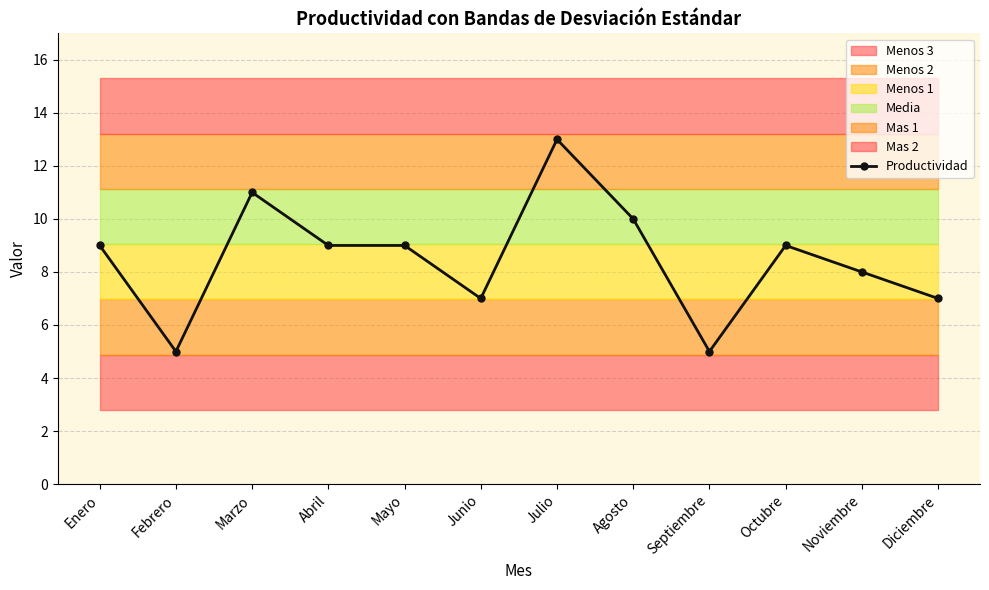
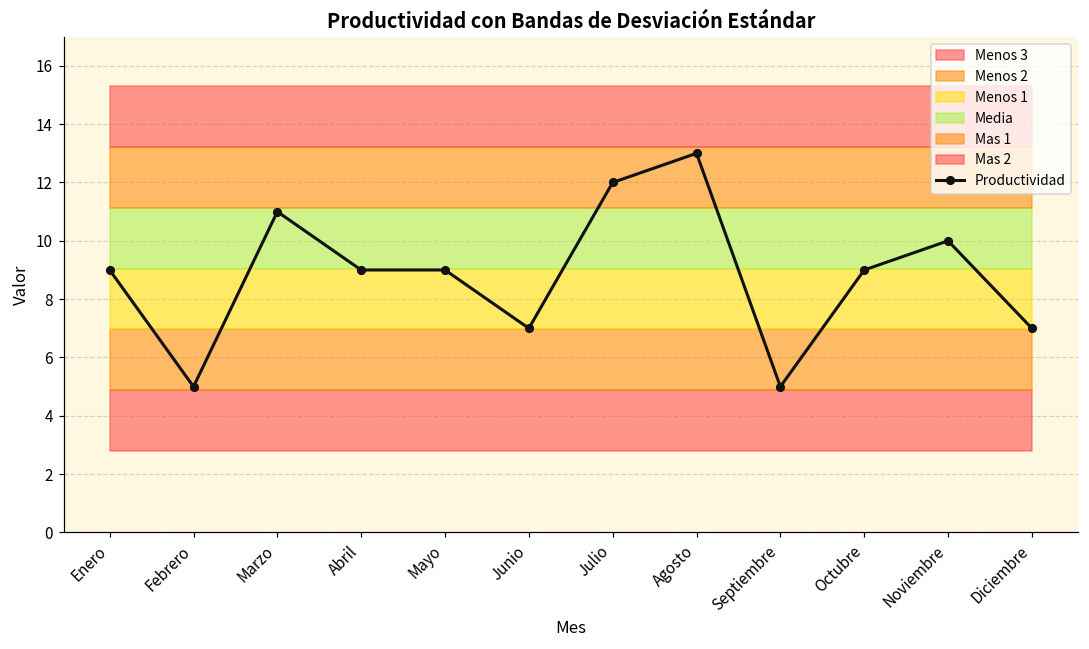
Productividad, Julio: 13 -> 12
Productividad, Agosto: 10 -> 13
Productividad, Noviembre: 8 -> 10
